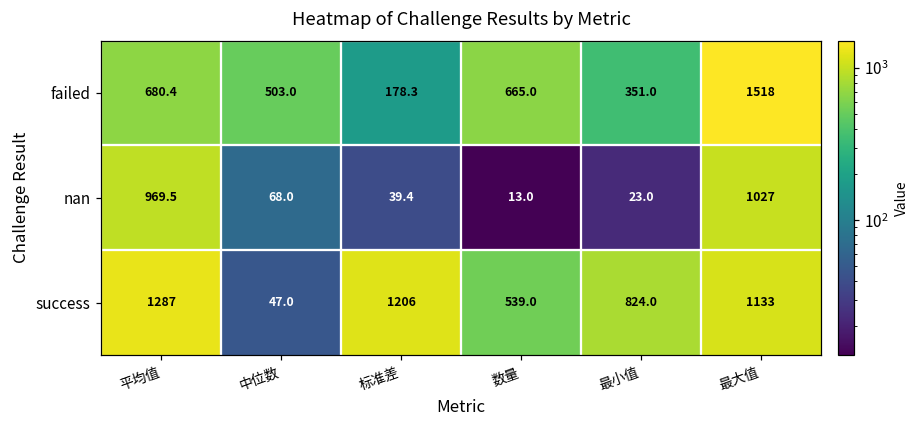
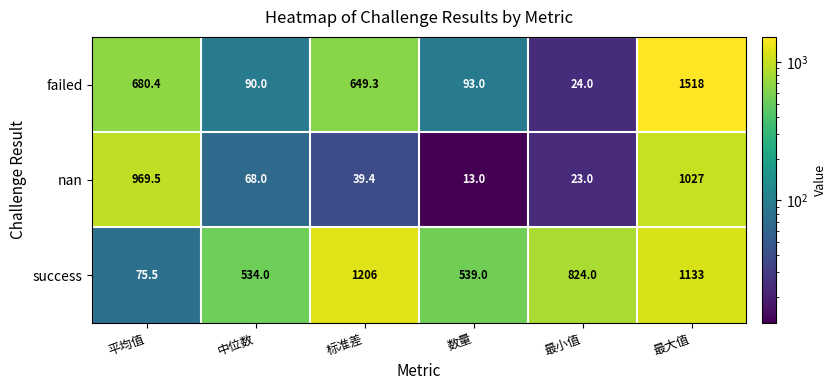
failed, 中位数: 503.0 -> 90.0
failed, 标准差: 178.3 -> 649.3
failed, 数量: 665.0 -> 93.0
failed, 最小值: 351.0 -> 24.0
success, 平均值: 1287 -> 75.5
success, 中位数: 47.0 -> 534.0
